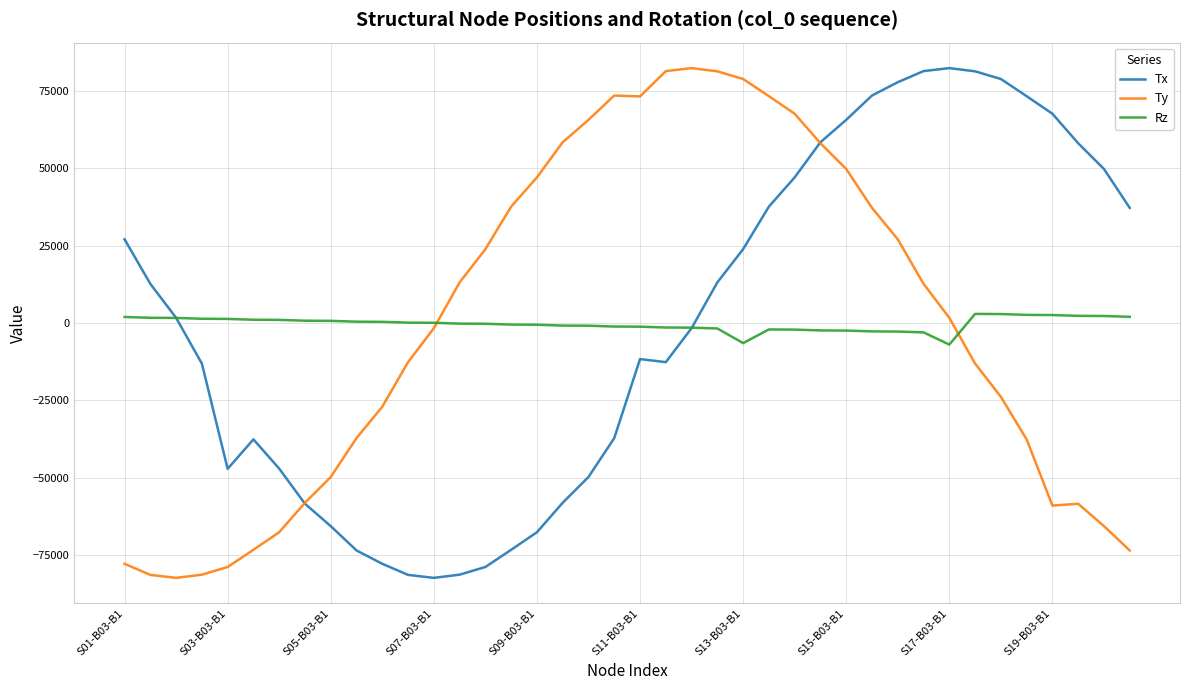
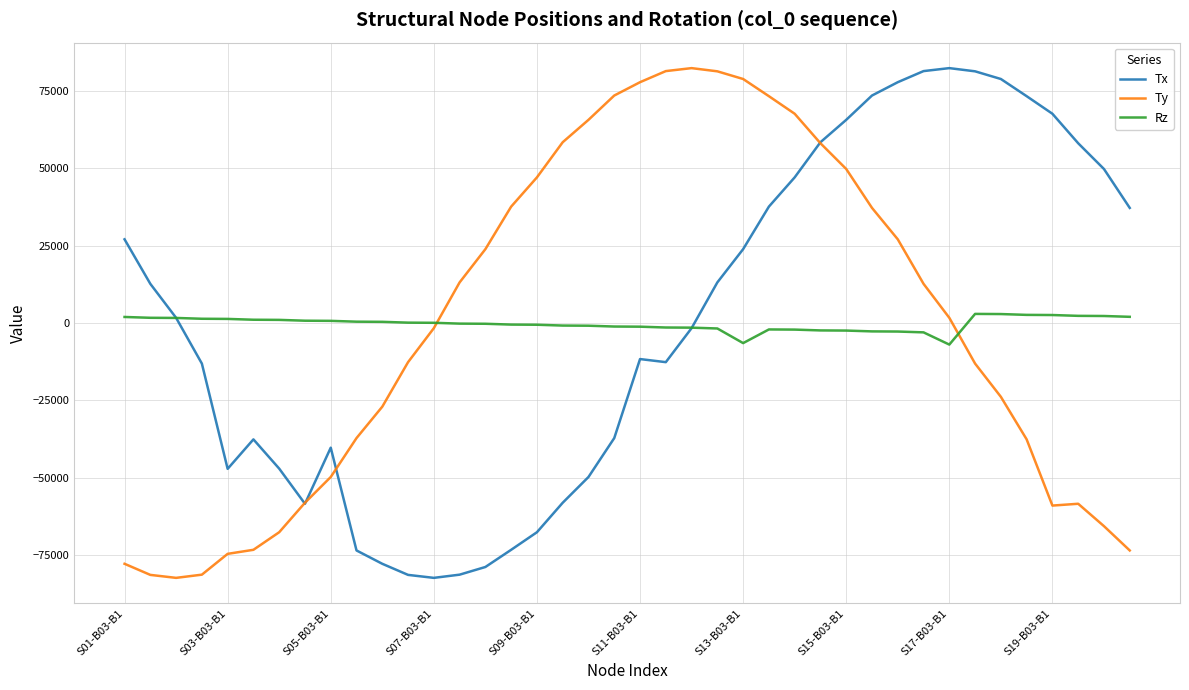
Ty, S03-B03-B1: -79000 -> -75000
Tx, S05-B03-B1: -66000 -> -40000
Ty, S11-B03-B1: 73000 -> 78000
